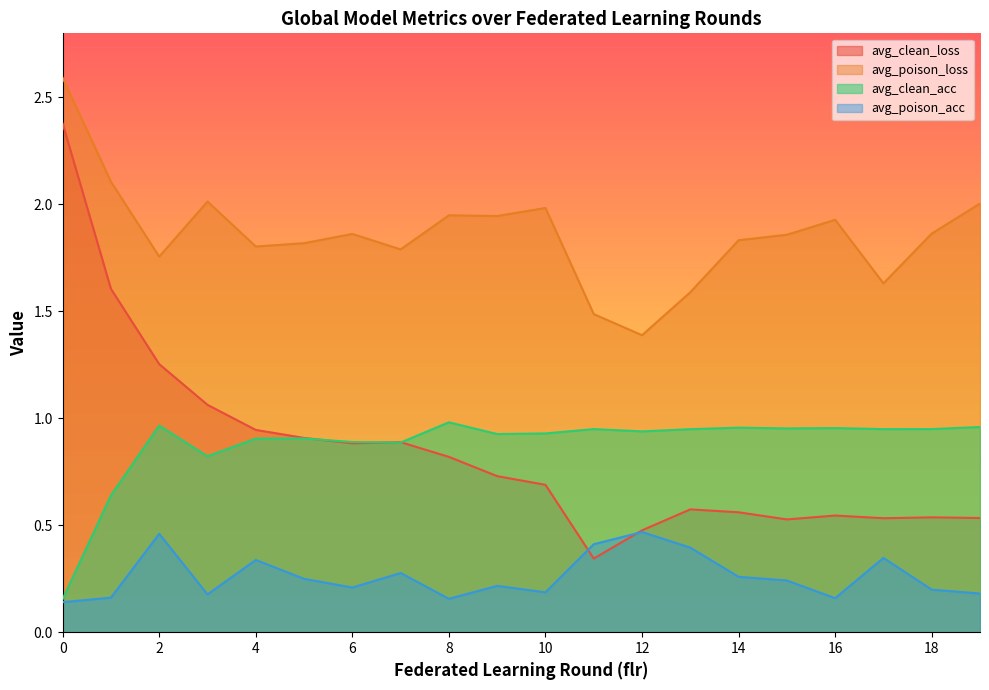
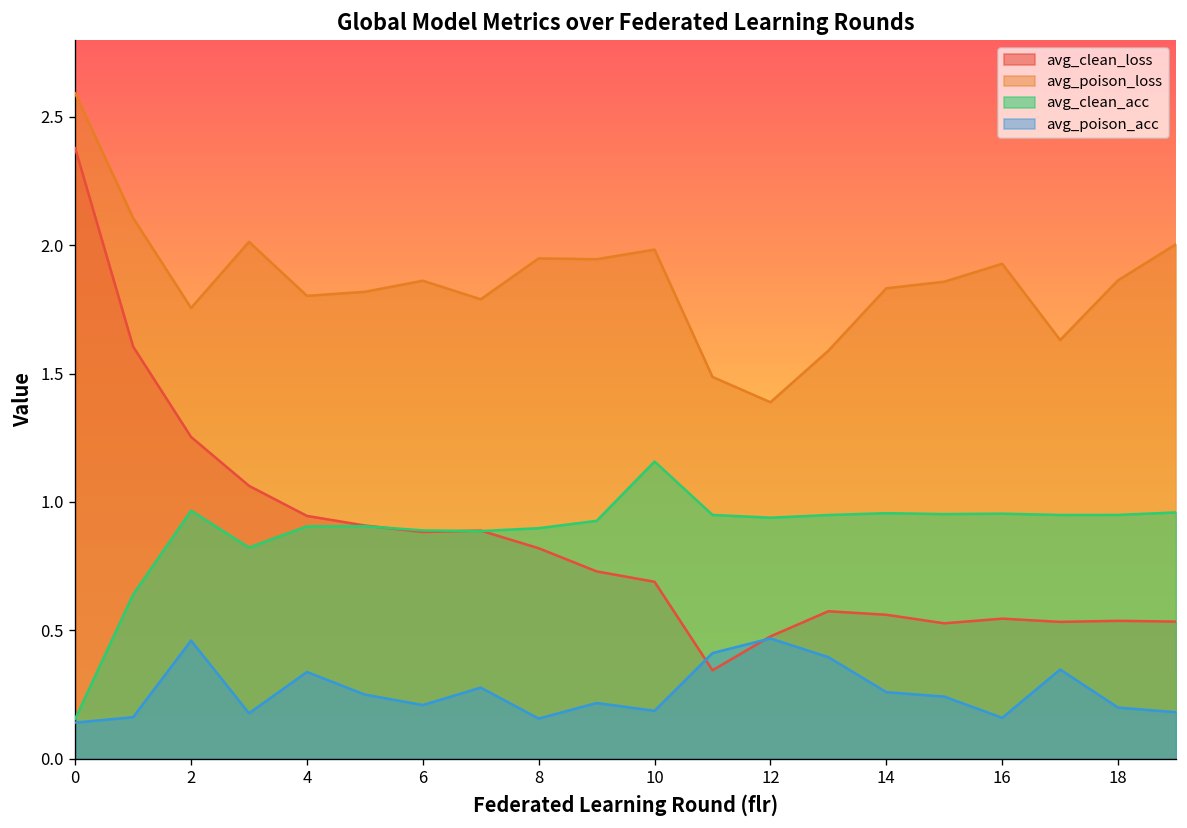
avg_clean_acc, 8: 0.98 -> 0.90
avg_clean_acc, 10: 0.93 -> 1.16
